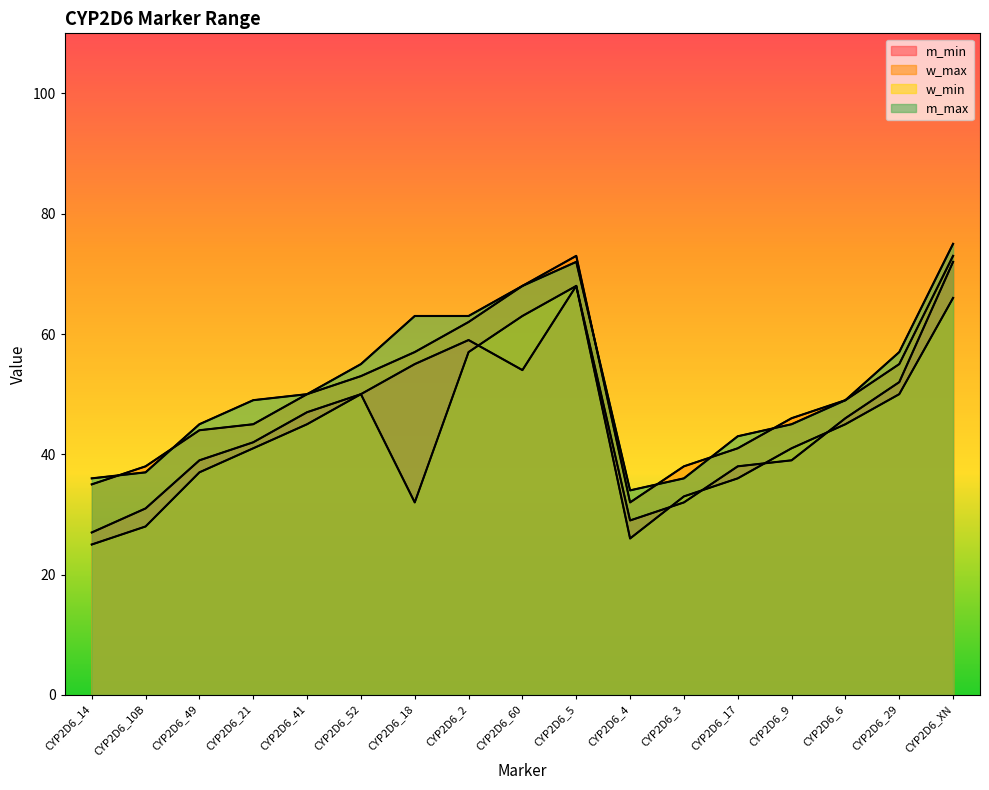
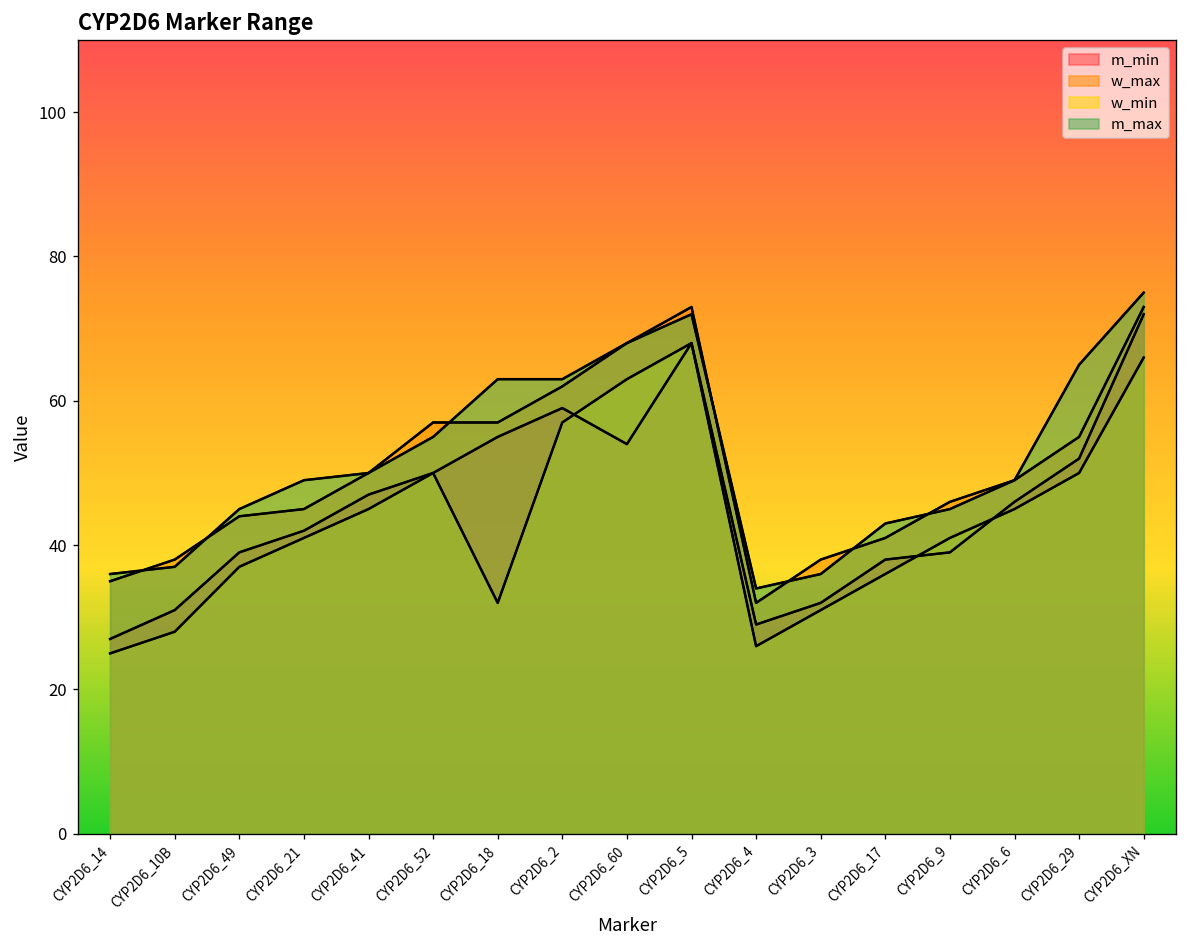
w_max, CYP2D6_52: 53 -> 57
w_min, CYP2D6_3: 33 -> 31
m_max, CYP2D6_29: 57 -> 65
